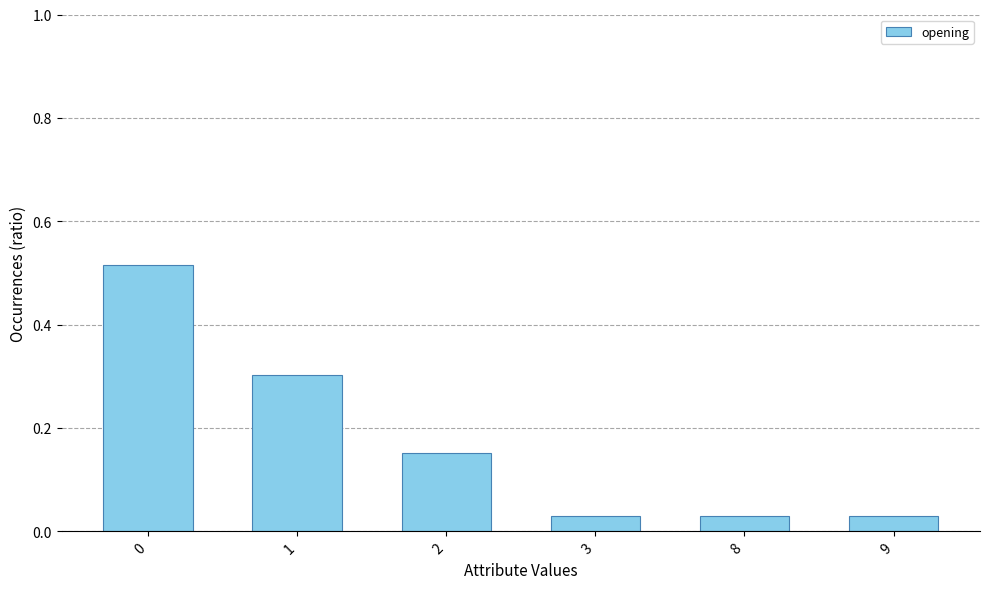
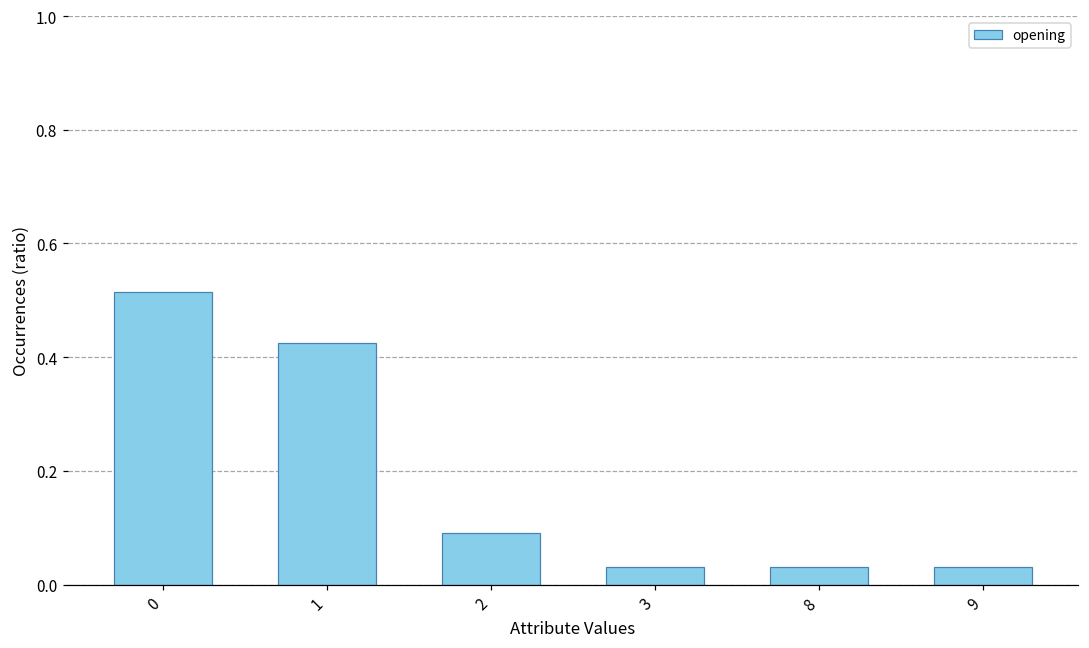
1: 0.30 -> 0.42
2: 0.15 -> 0.09
